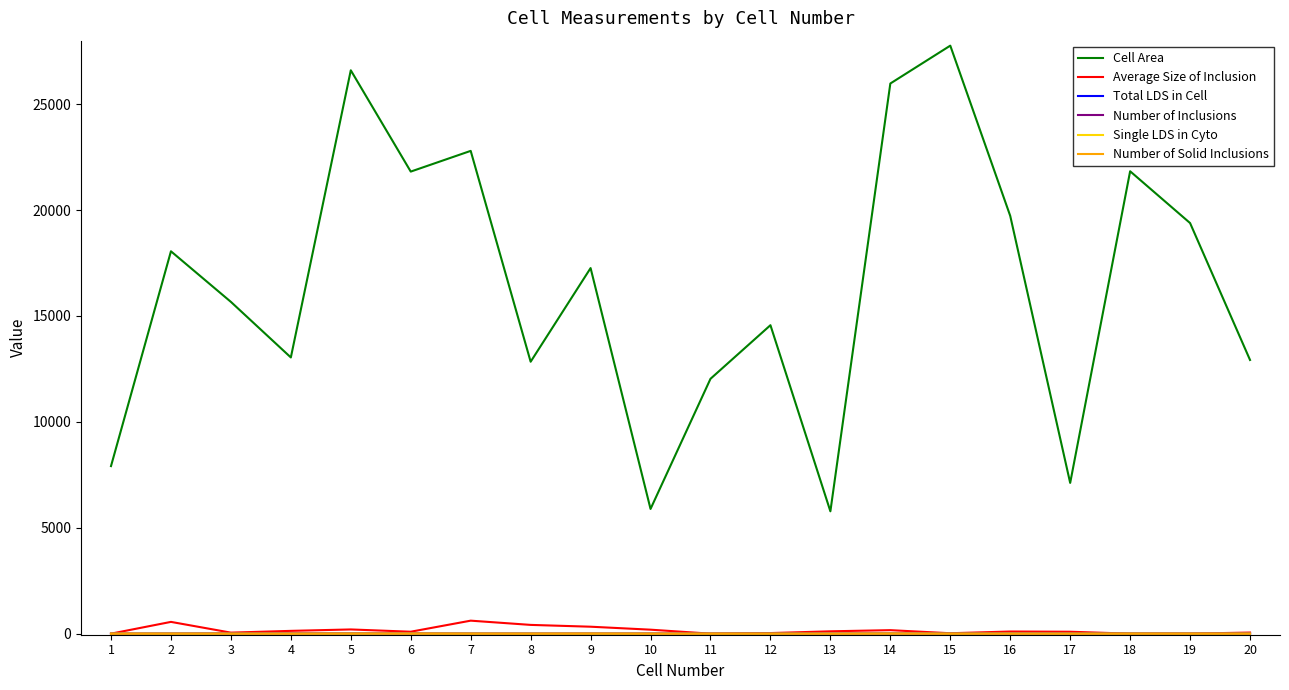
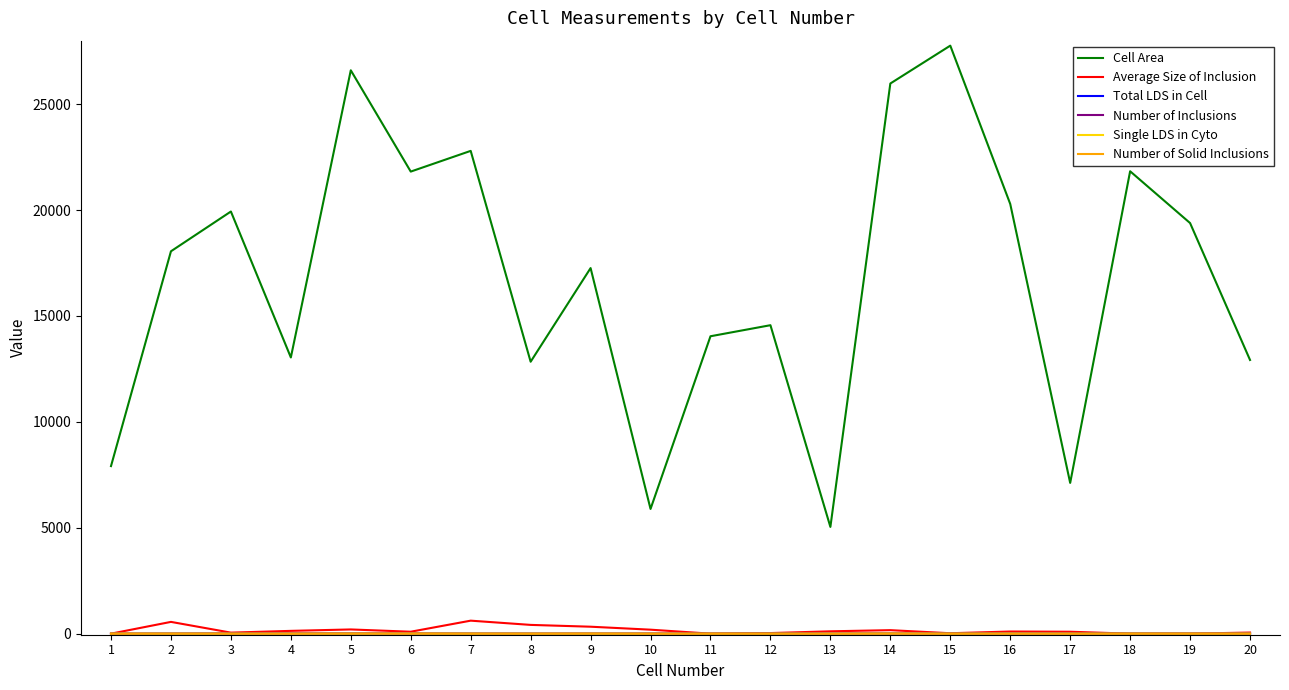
Cell Area, 3: 15700 -> 19900
Cell Area, 11: 12000 -> 14000
Cell Area, 13: 5800 -> 5000
Cell Area, 16: 19700 -> 20300
